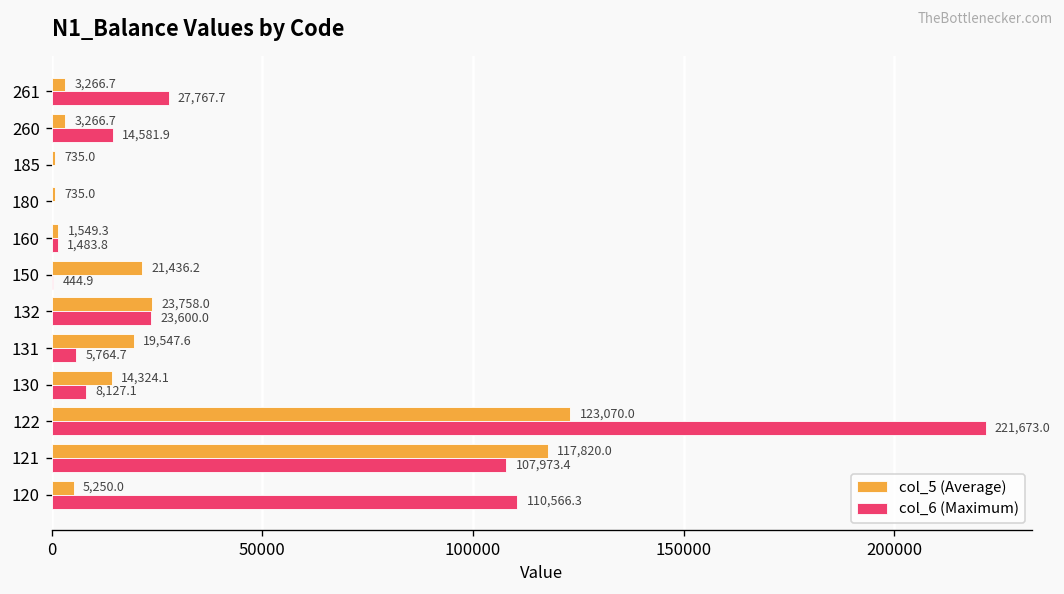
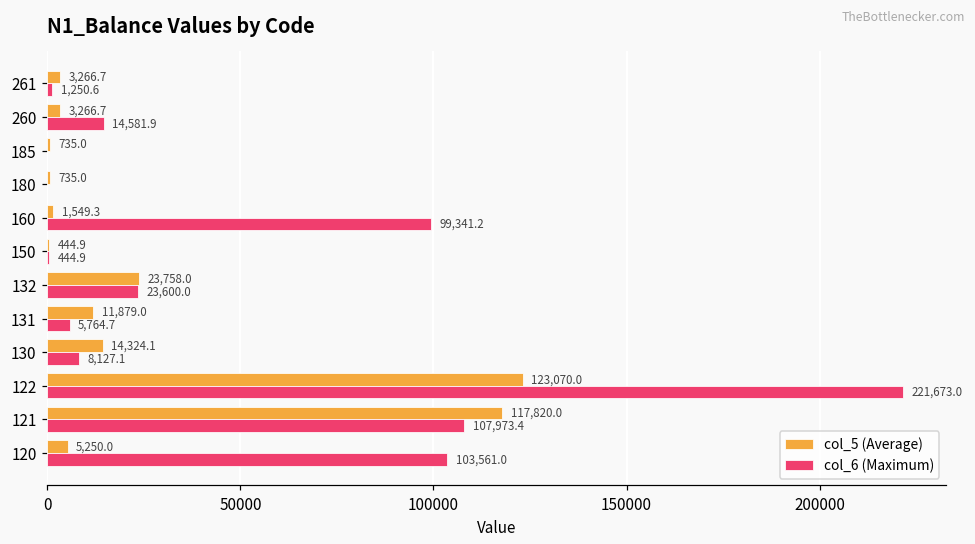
col_6 (Maximum), 261: 27,767.7 -> 1,250.6
col_6 (Maximum), 160: 1,483.8 -> 99,341.2
col_5 (Average), 150: 21,436.2 -> 444.9
col_5 (Average), 131: 19,547.6 -> 11,879.0
col_6 (Maximum), 120: 110,566.3 -> 103,561.0
